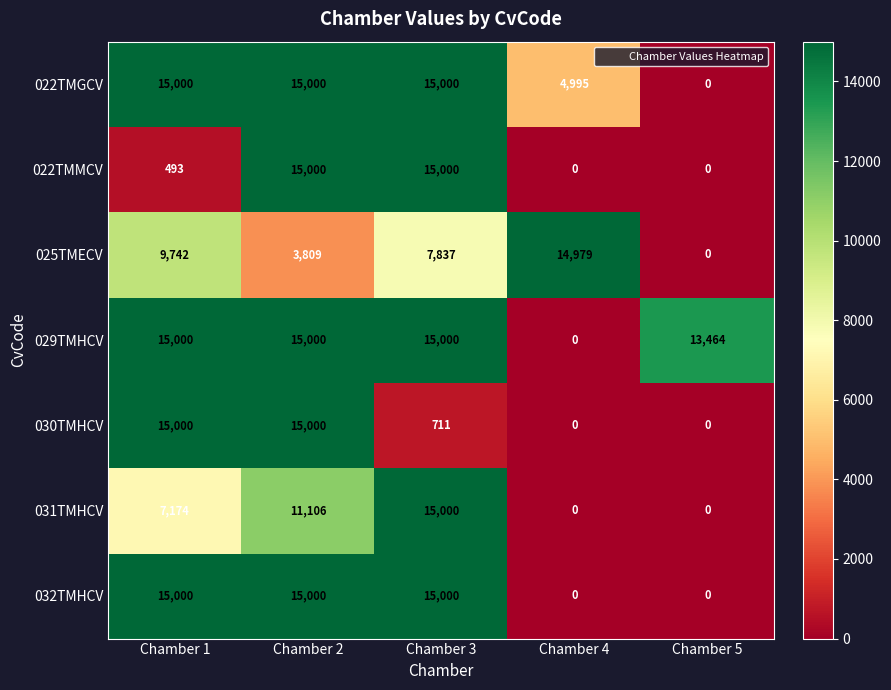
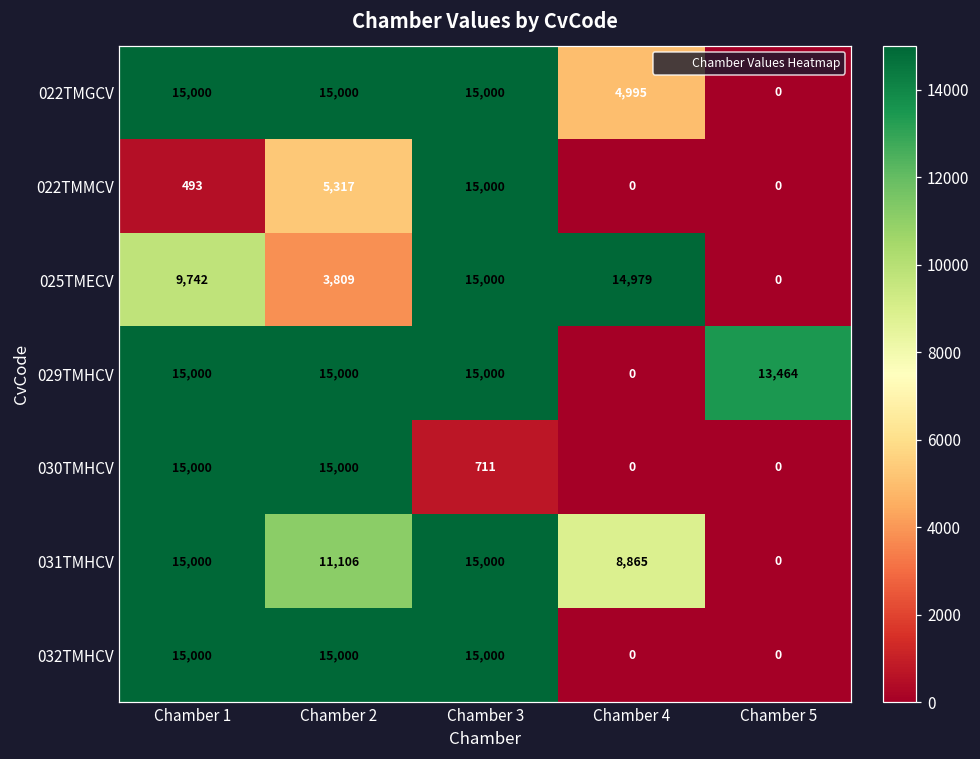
022TMMCV, Chamber 2: 15,000 -> 5,317
025TMECV, Chamber 3: 7,837 -> 15,000
031TMHCV, Chamber 1: 7,174 -> 15,000
031TMHCV, Chamber 4: 0 -> 8,865
